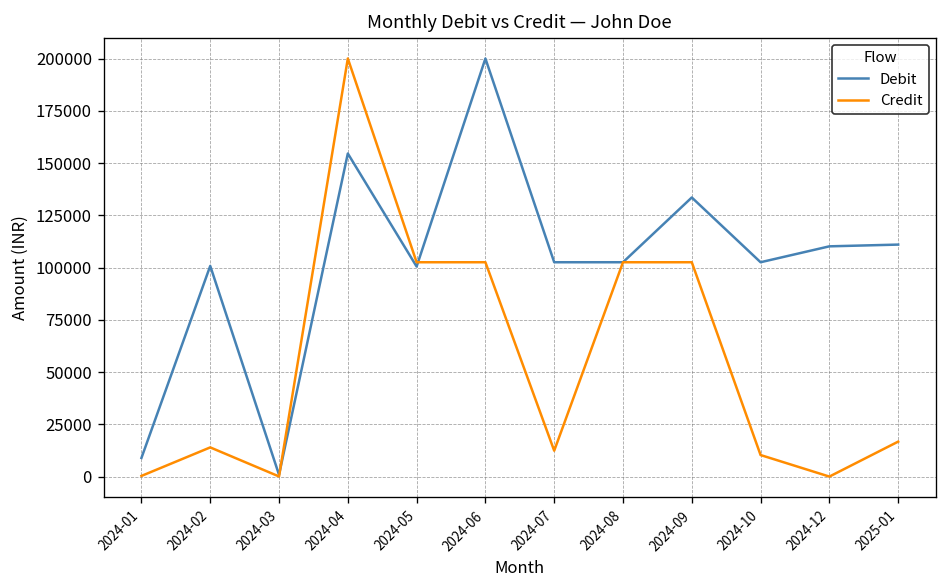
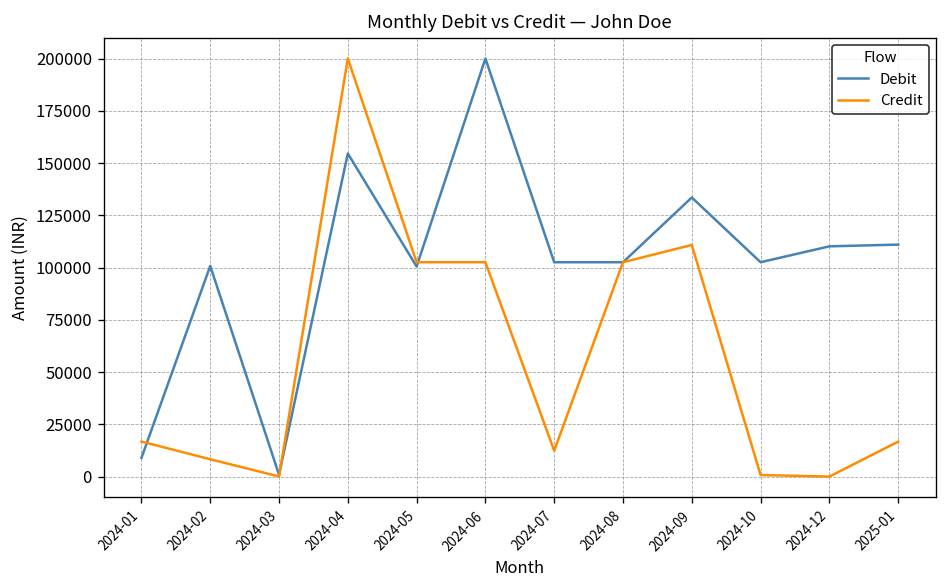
Credit, 2024-01: 0 -> 17000
Credit, 2024-02: 14000 -> 8000
Credit, 2024-09: 103000 -> 111000
Credit, 2024-10: 10000 -> 1000
